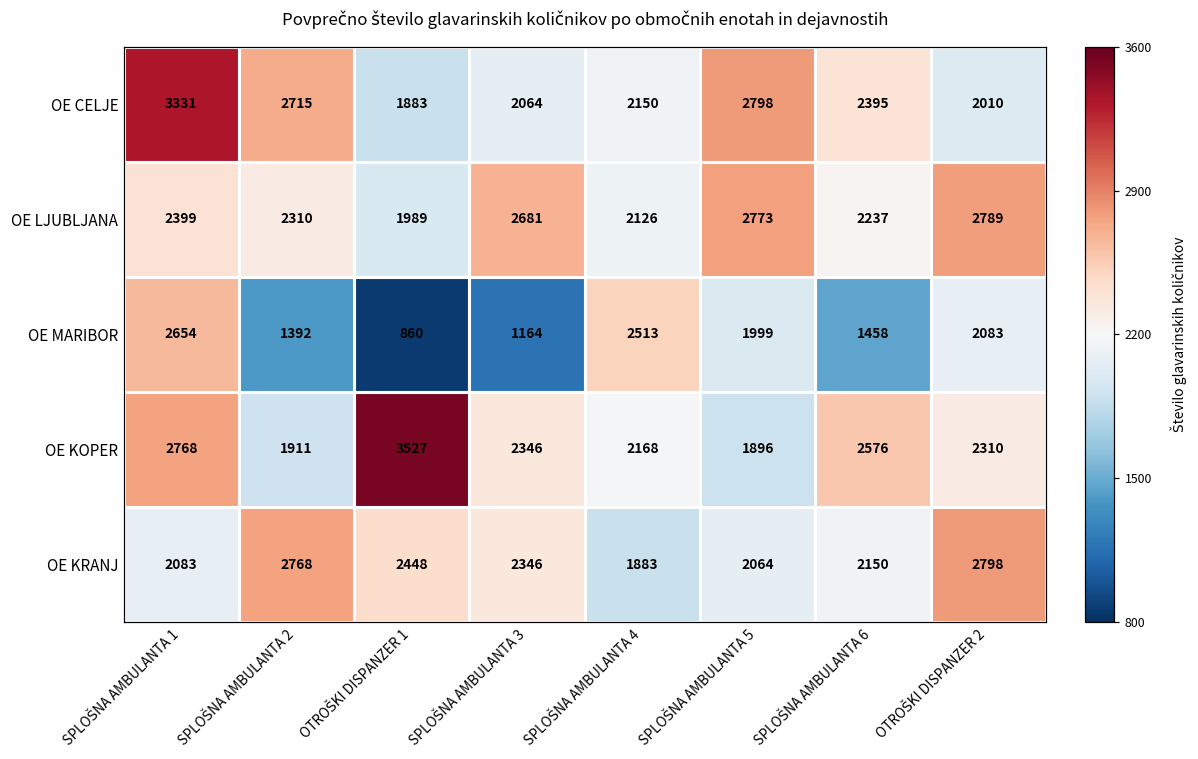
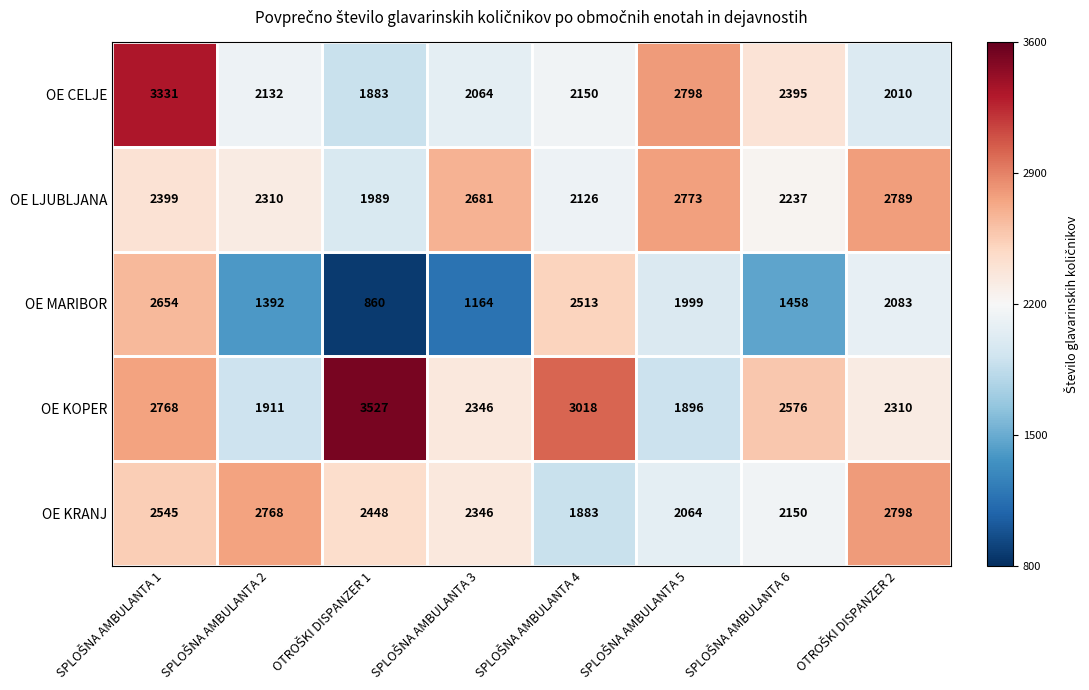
OE CELJE, SPLOŠNA AMBULANTA 2: 2715 -> 2132
OE KOPER, SPLOŠNA AMBULANTA 4: 2168 -> 3018
OE KRANJ, SPLOŠNA AMBULANTA 1: 2083 -> 2545
